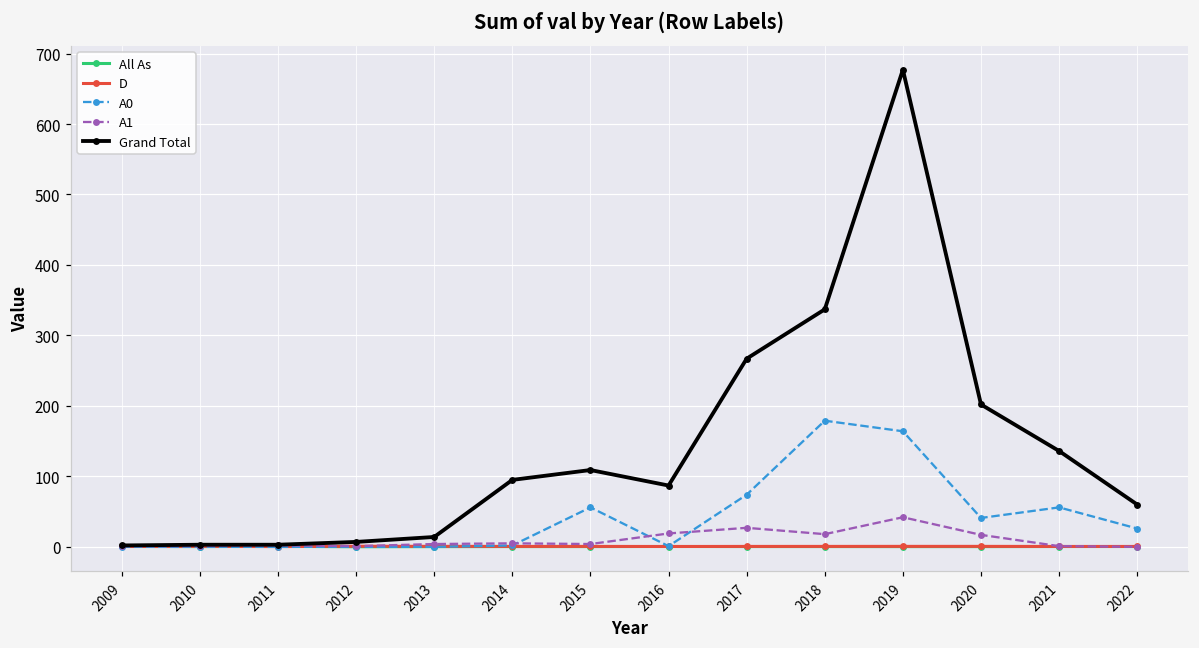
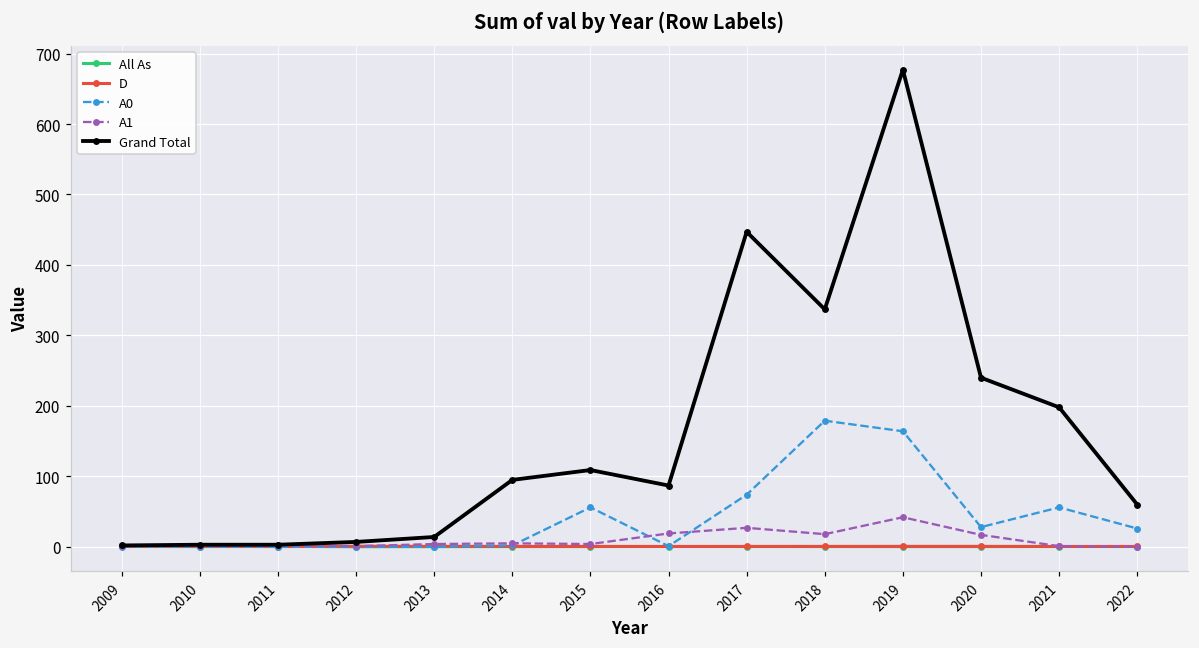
Grand Total, 2017: 270 -> 450
A0, 2020: 40 -> 30
Grand Total, 2020: 200 -> 240
Grand Total, 2021: 140 -> 200
